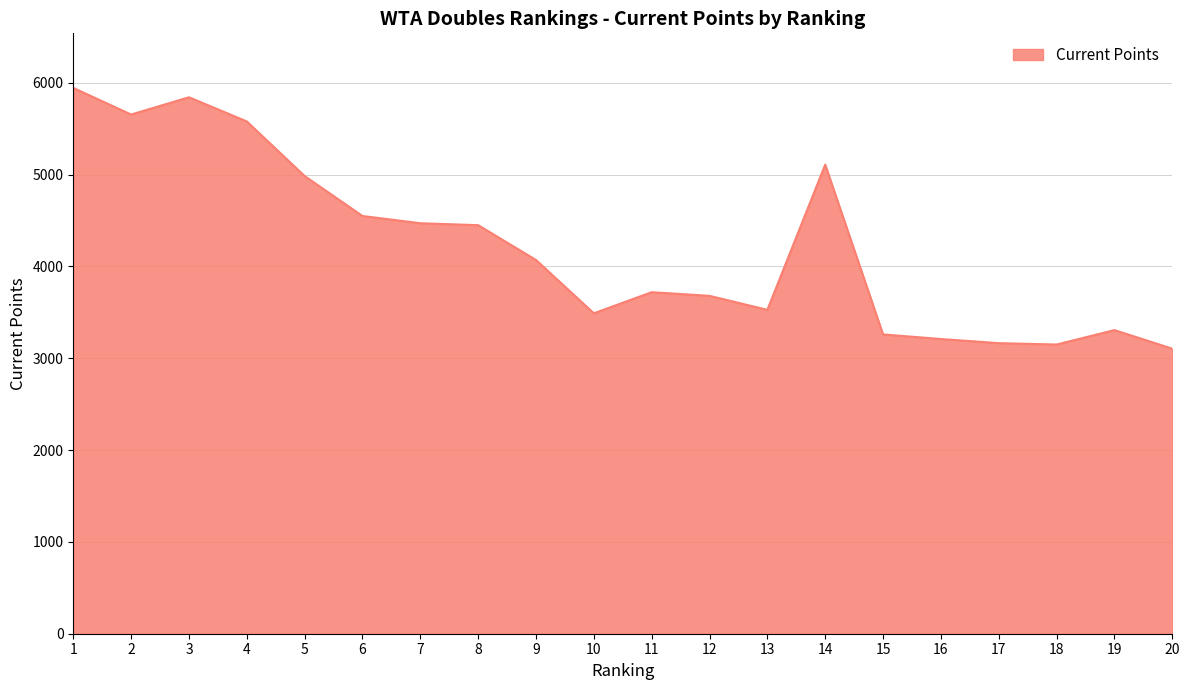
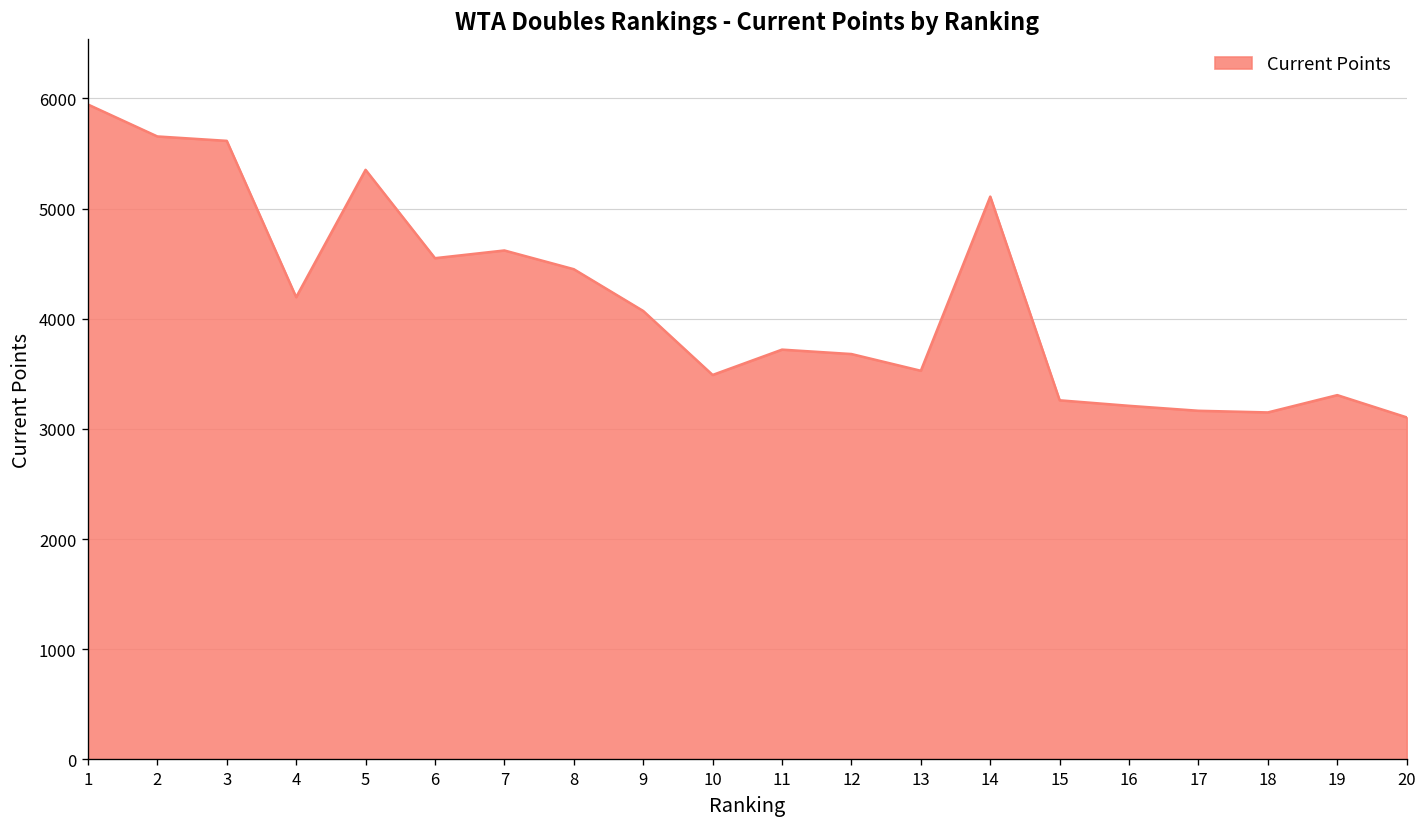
3: 5800 -> 5600
4: 5600 -> 4200
5: 5000 -> 5400
7: 4500 -> 4600
